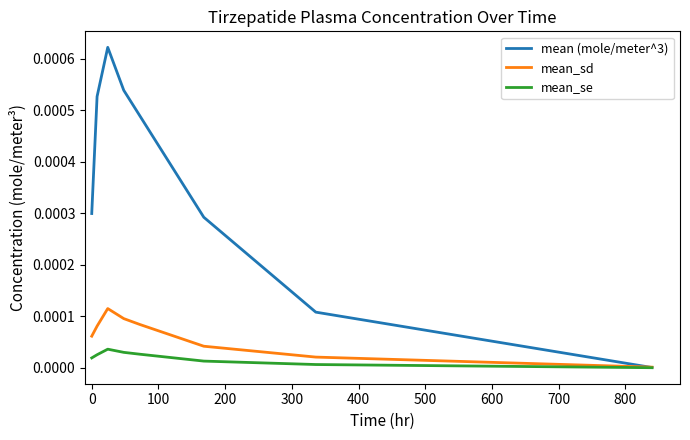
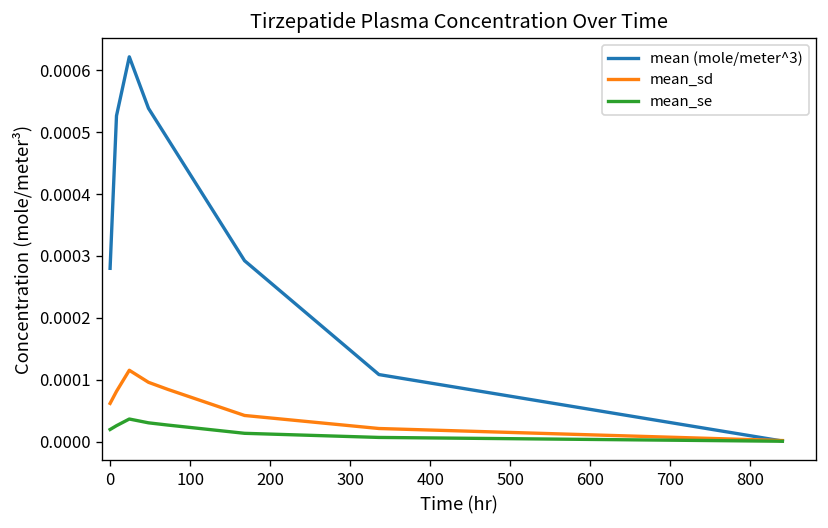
mean (mole/meter^3), 0: 0.00030 -> 0.00028
